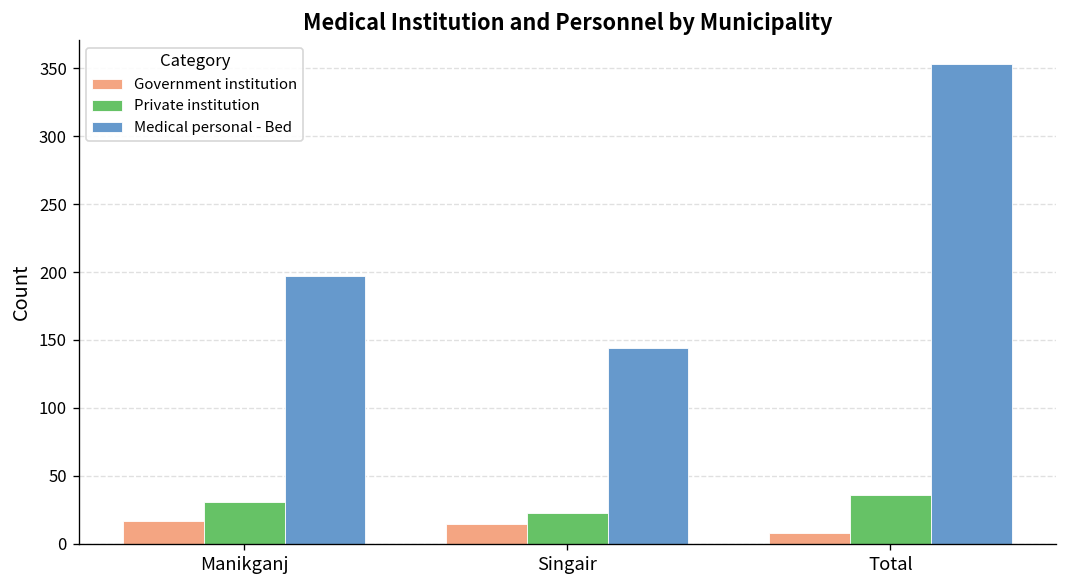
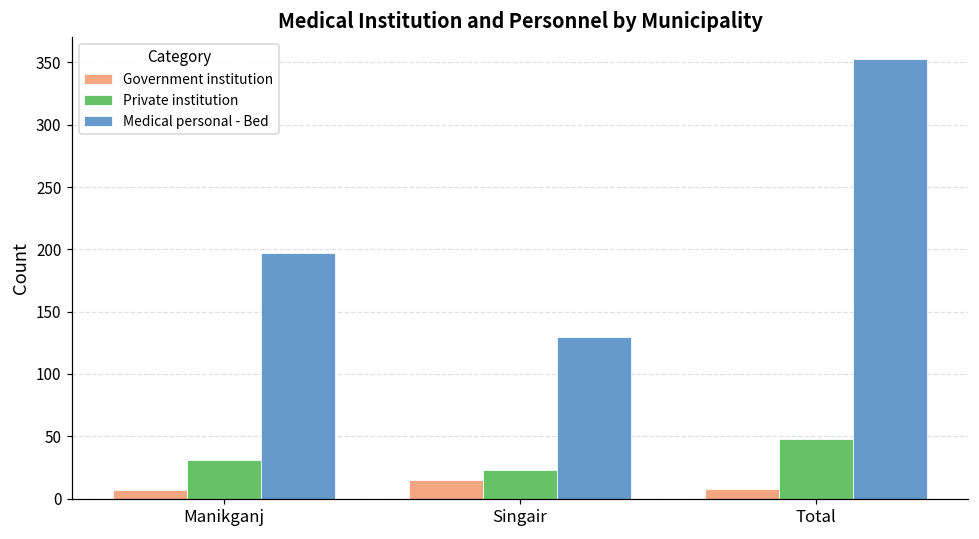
Government institution, Manikganj: 17 -> 7
Medical personal - Bed, Singair: 144 -> 130
Private institution, Total: 36 -> 48
